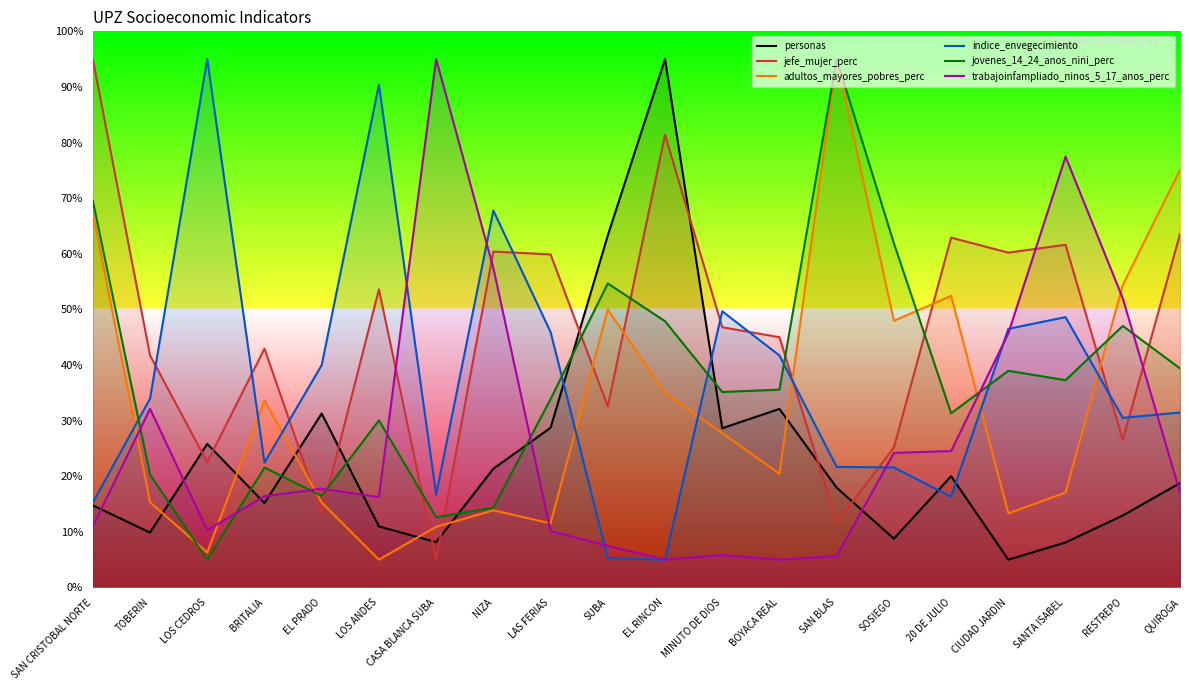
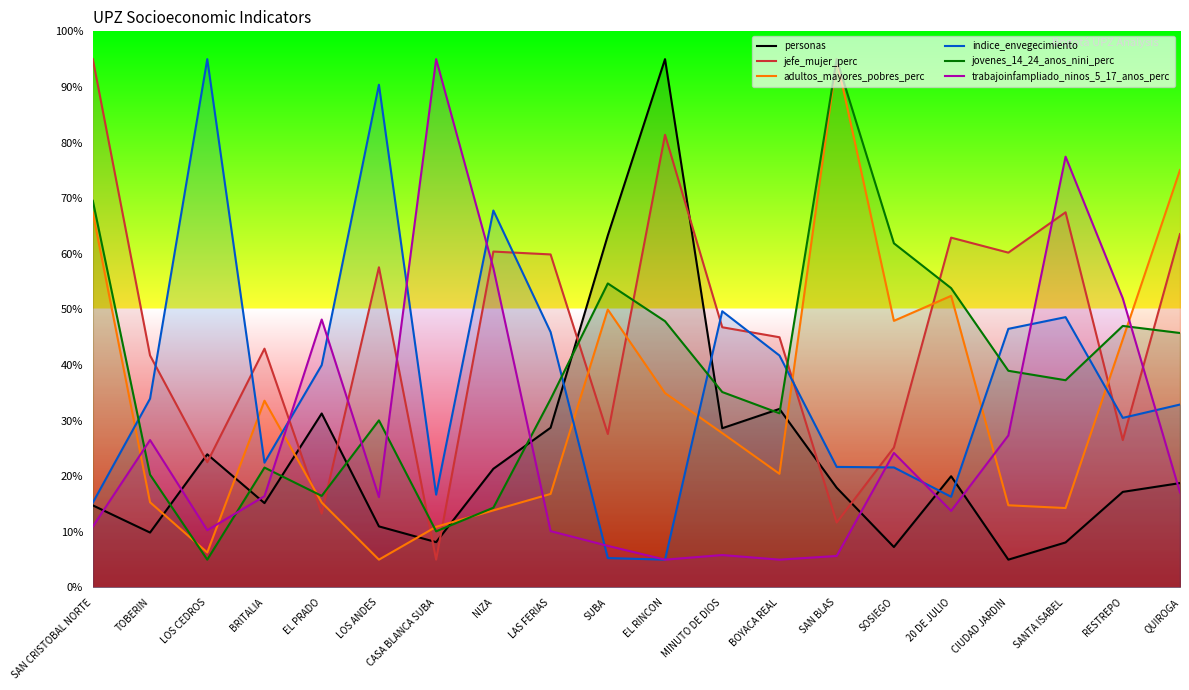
trabajoinfampliado_ninos_5_17_anos_perc, TOBERIN: 32% -> 27%
personas, LOS CEDROS: 26% -> 24%
trabajoinfampliado_ninos_5_17_anos_perc, EL PRADO: 18% -> 48%
jefe_mujer_perc, LOS ANDES: 54% -> 58%
jovenes_14_24_anos_nini_perc, CASA BLANCA SUBA: 13% -> 10%
adultos_mayores_pobres_perc, LAS FERIAS: 12% -> 17%
jefe_mujer_perc, SUBA: 33% -> 28%
jovenes_14_24_anos_nini_perc, BOYACA REAL: 36% -> 31%
personas, SOSIEGO: 9% -> 7%
jovenes_14_24_anos_nini_perc, 20 DE JULIO: 31% -> 54%
trabajoinfampliado_ninos_5_17_anos_perc, 20 DE JULIO: 25% -> 14%
adultos_mayores_pobres_perc, CIUDAD JARDIN: 13% -> 15%
trabajoinfampliado_ninos_5_17_anos_perc, CIUDAD JARDIN: 46% -> 27%
jefe_mujer_perc, SANTA ISABEL: 62% -> 67%
adultos_mayores_pobres_perc, SANTA ISABEL: 17% -> 14%
personas, RESTREPO: 13% -> 17%
adultos_mayores_pobres_perc, RESTREPO: 54% -> 45%
indice_envegecimiento, QUIROGA: 31% -> 33%
jovenes_14_24_anos_nini_perc, QUIROGA: 39% -> 46%
